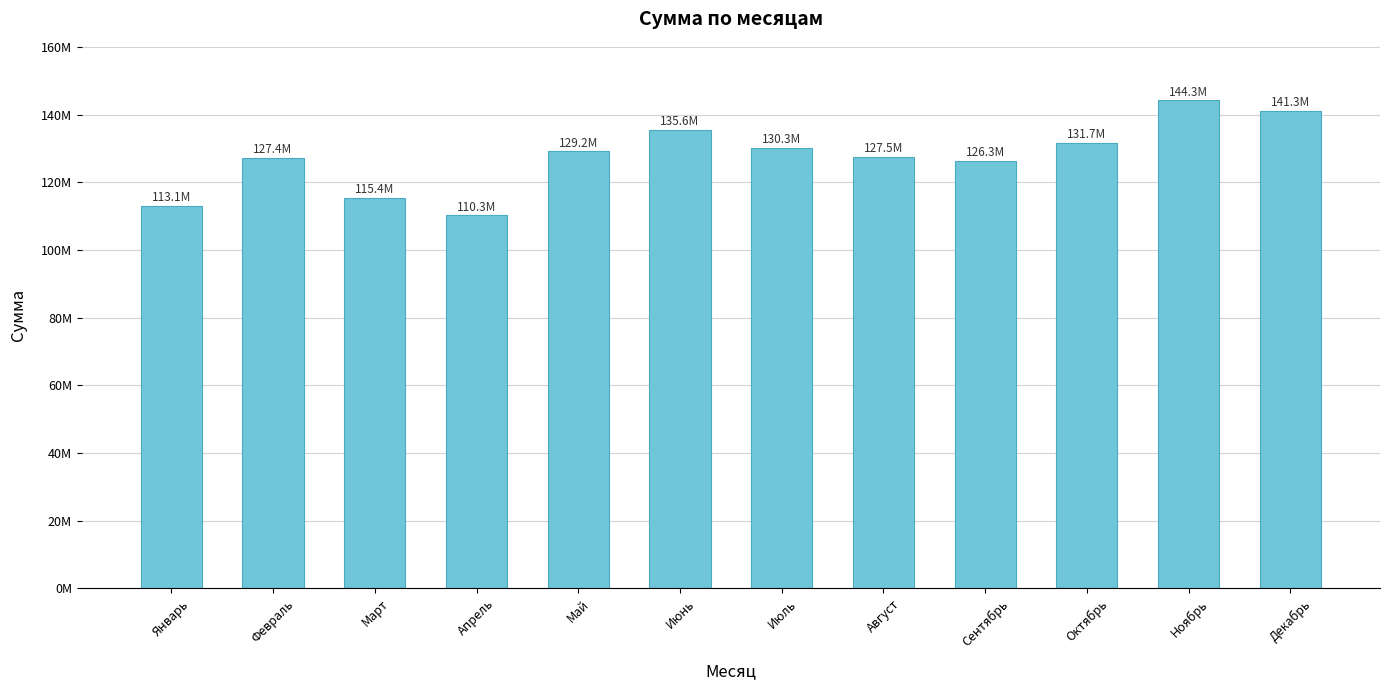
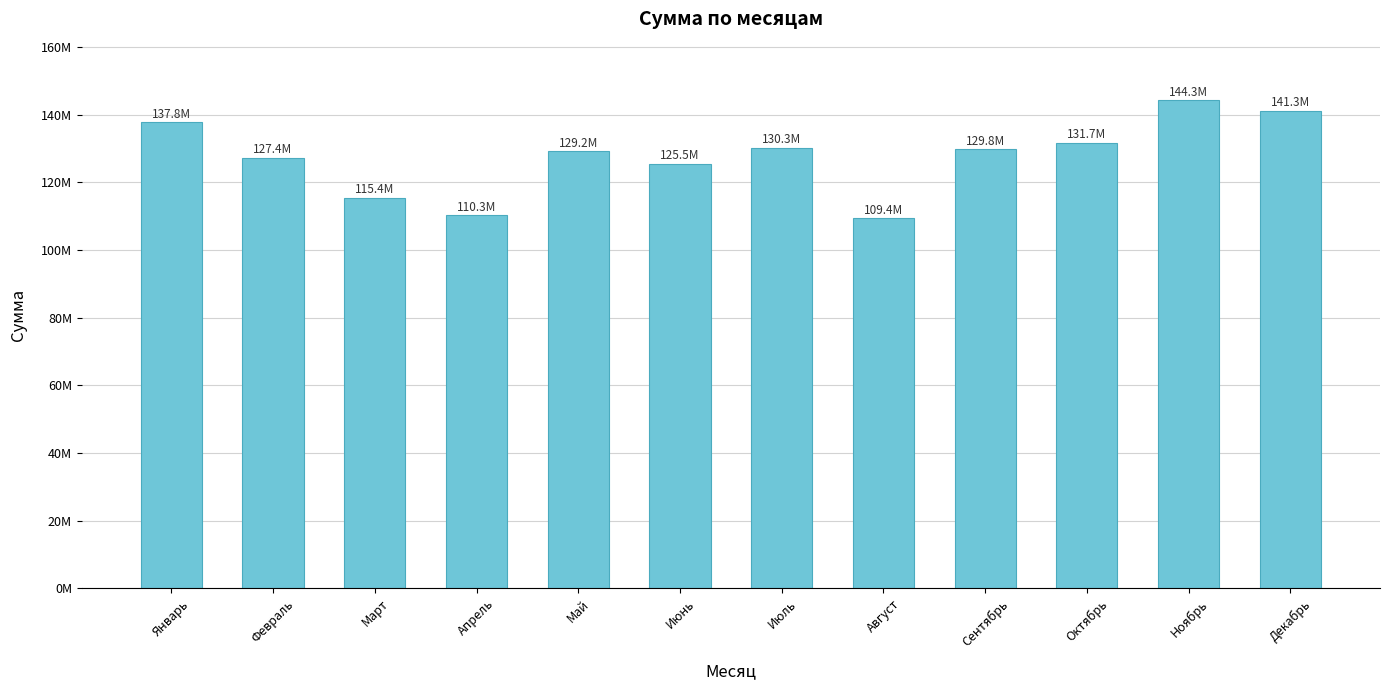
Январь: 113.1M -> 137.8M
Июнь: 135.6M -> 125.5M
Август: 127.5M -> 109.4M
Сентябрь: 126.3M -> 129.8M
